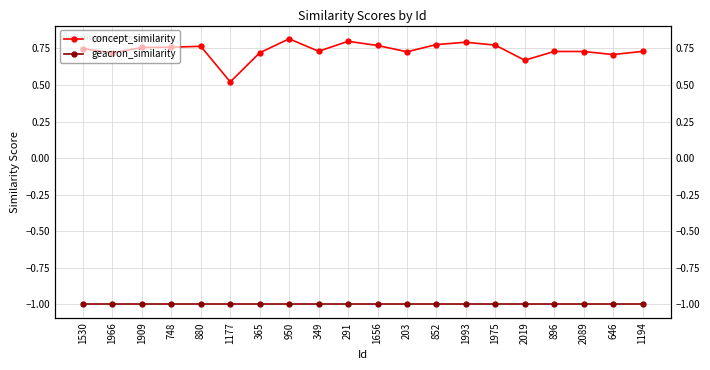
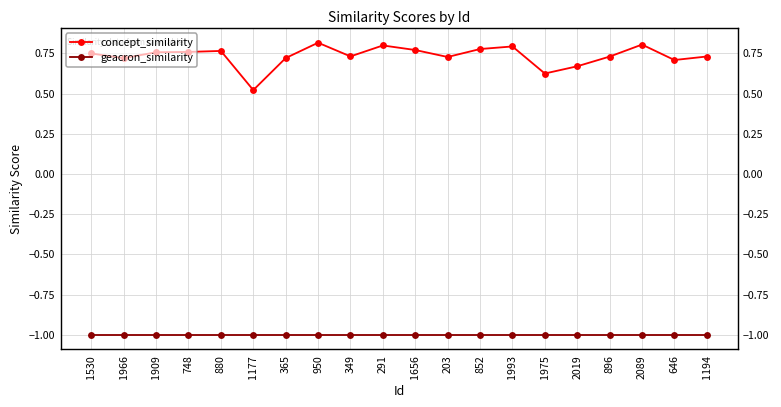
concept_similarity, 1975: 0.77 -> 0.62
concept_similarity, 2089: 0.73 -> 0.80
